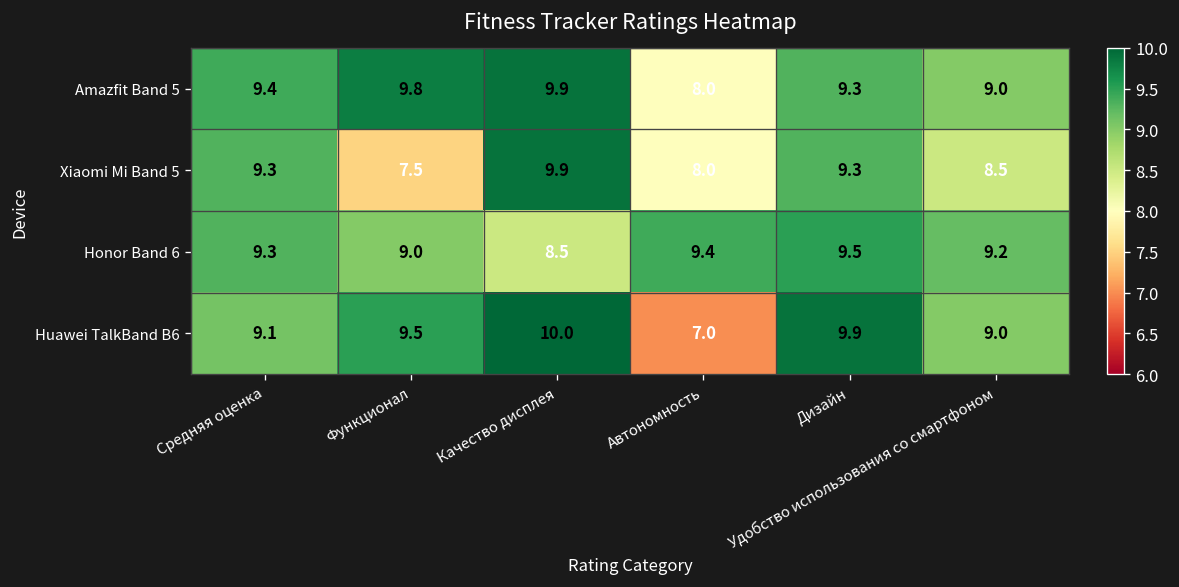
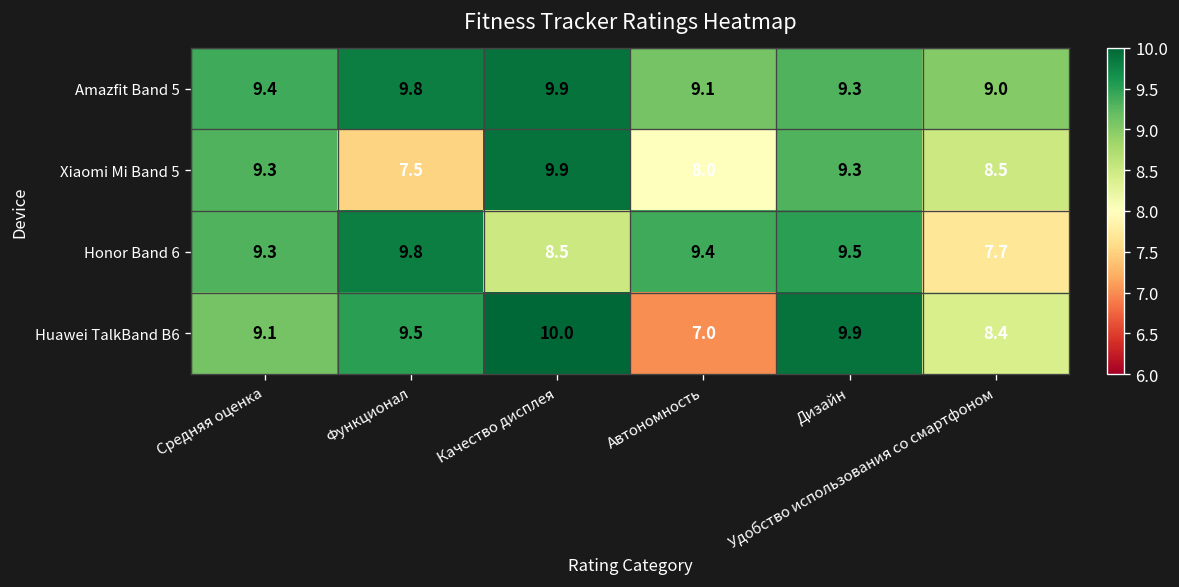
Amazfit Band 5, Автономность: 8.0 -> 9.1
Honor Band 6, Функционал: 9.0 -> 9.8
Honor Band 6, Удобство использования со смартфоном: 9.2 -> 7.7
Huawei TalkBand B6, Удобство использования со смартфоном: 9.0 -> 8.4
